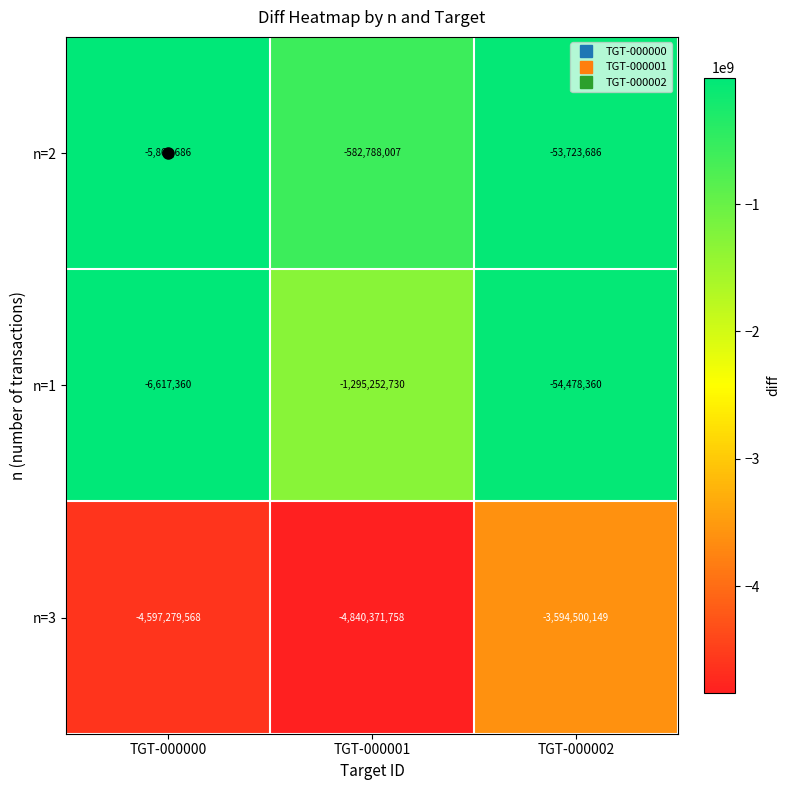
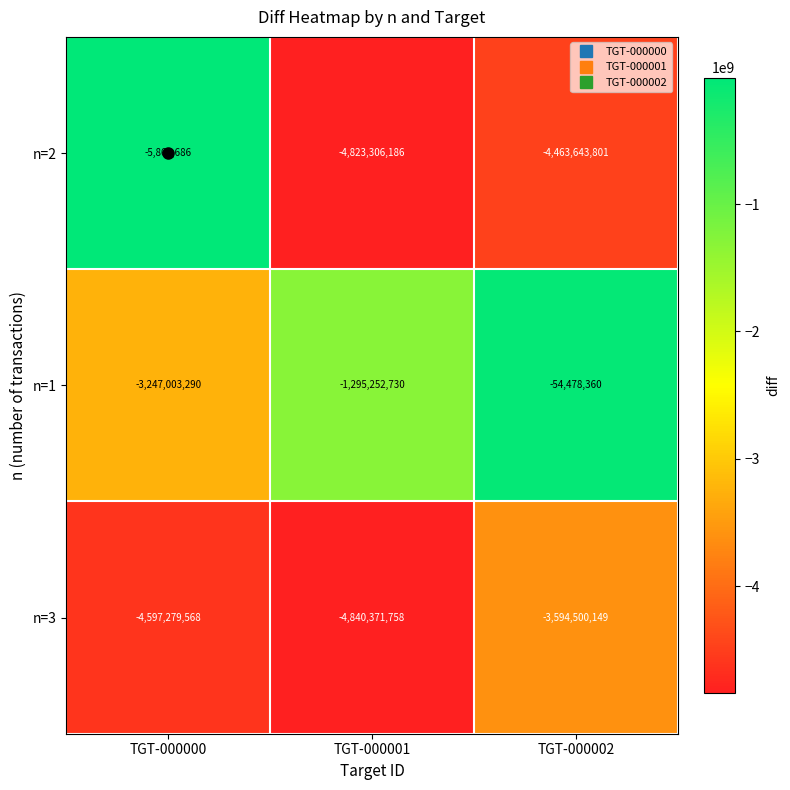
n=2, TGT-000001: -582,788,007 -> -4,823,306,186
n=2, TGT-000002: -53,723,686 -> -4,463,643,801
n=1, TGT-000000: -6,617,360 -> -3,247,003,290
